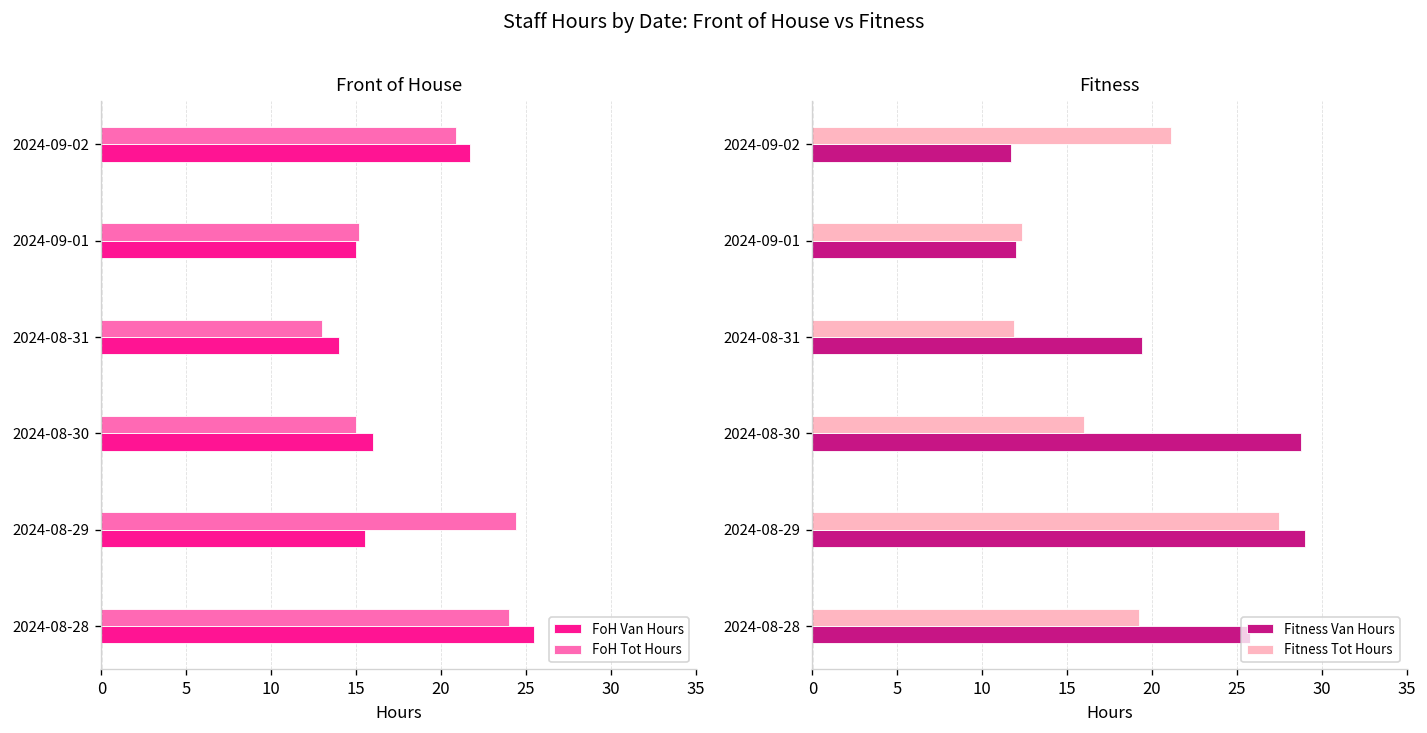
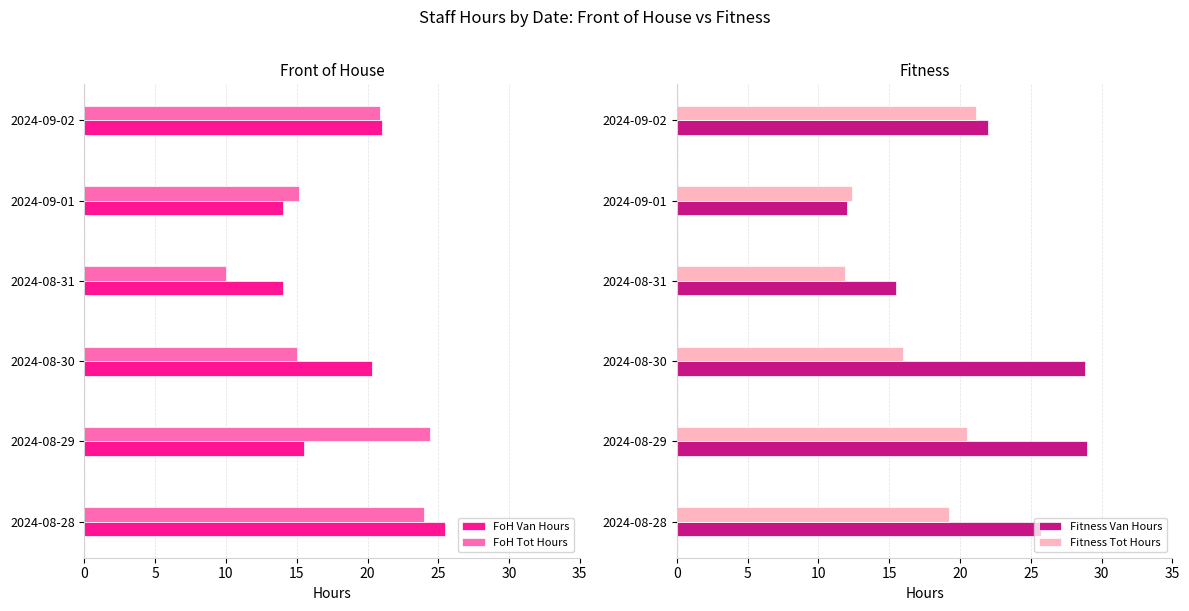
Front of House, FoH Van Hours, 2024-09-02: 21.7 -> 21.0
Front of House, FoH Van Hours, 2024-09-01: 15.0 -> 14.0
Front of House, FoH Tot Hours, 2024-08-31: 13.0 -> 10.0
Front of House, FoH Van Hours, 2024-08-30: 16.0 -> 20.3
Fitness, Fitness Van Hours, 2024-09-02: 11.7 -> 22.0
Fitness, Fitness Van Hours, 2024-08-31: 19.4 -> 15.5
Fitness, Fitness Tot Hours, 2024-08-29: 27.5 -> 20.5
